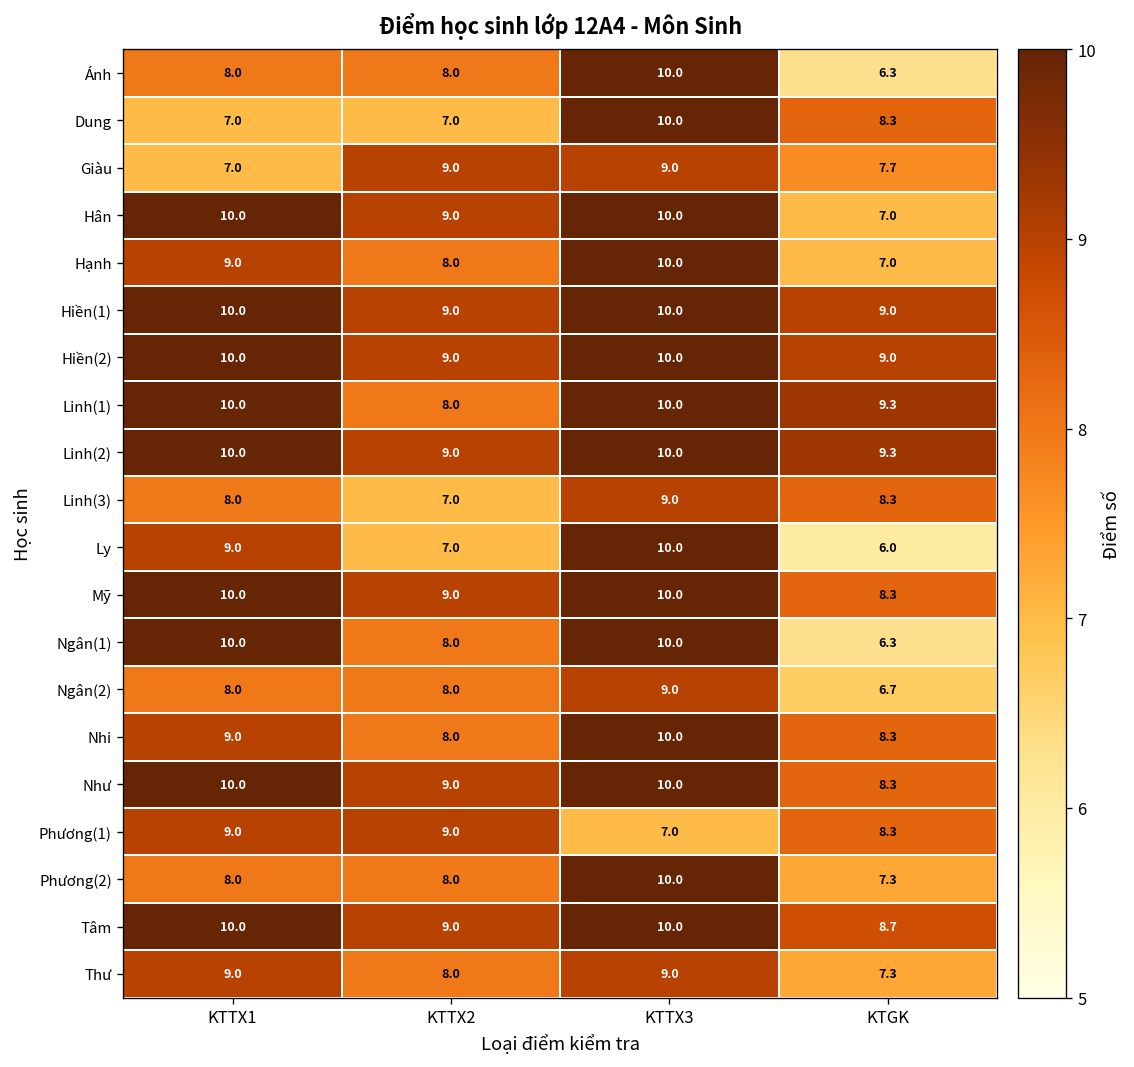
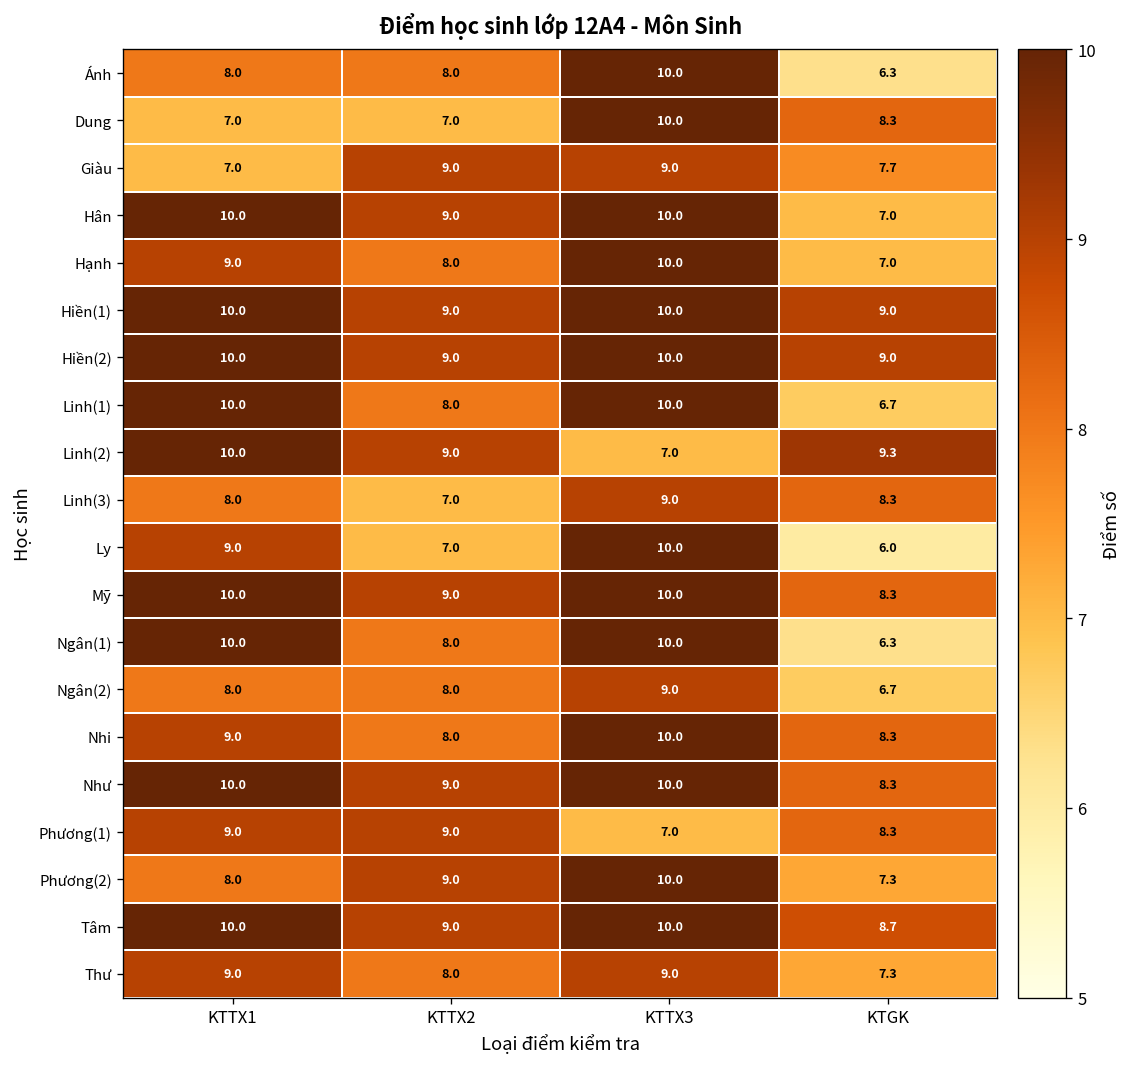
Linh(1), KTGK: 9.3 -> 6.7
Linh(2), KTTX3: 10.0 -> 7.0
Phương(2), KTTX2: 8.0 -> 9.0
